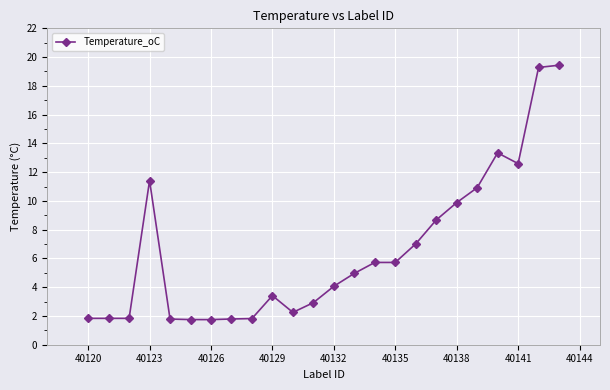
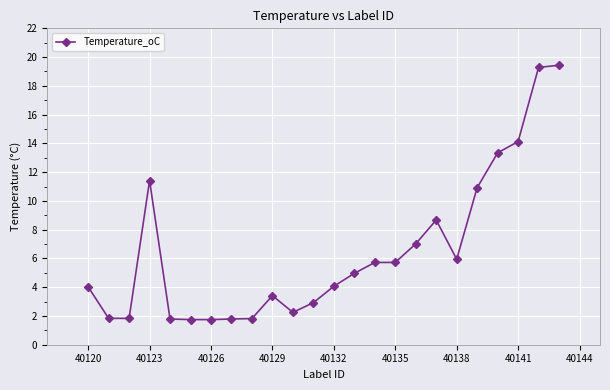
40120: 1.8 -> 4.0
40138: 9.9 -> 5.9
40141: 12.6 -> 14.1
